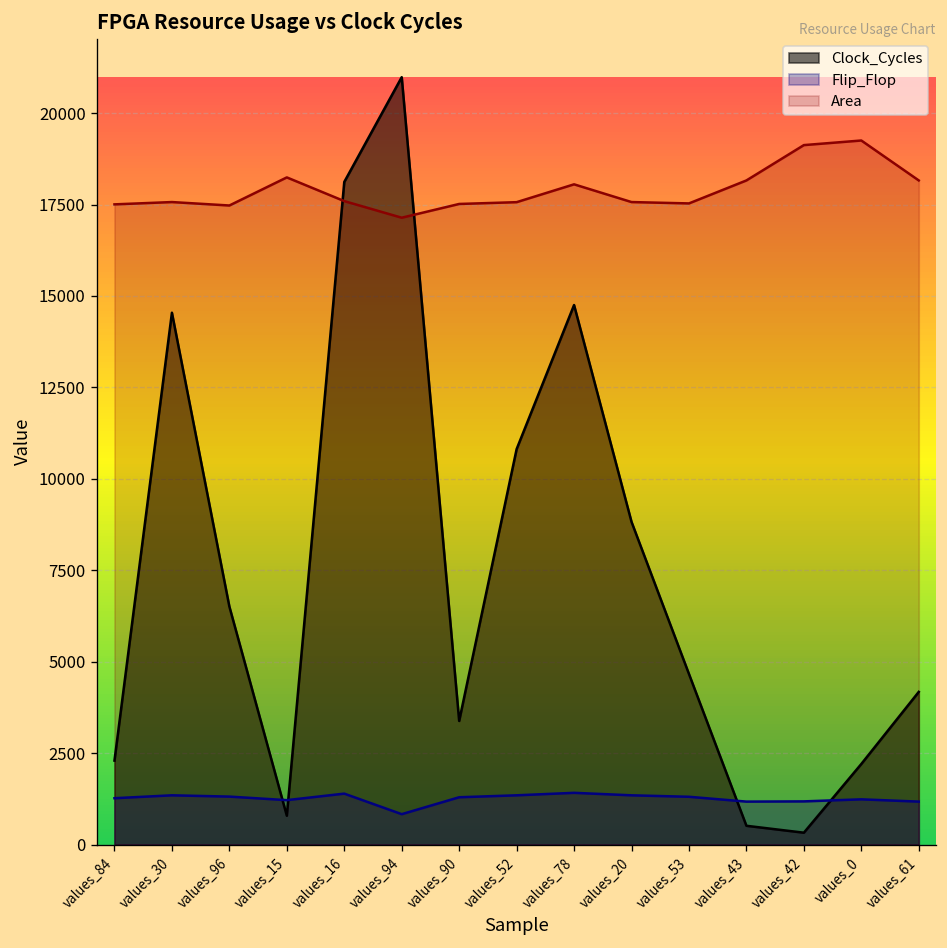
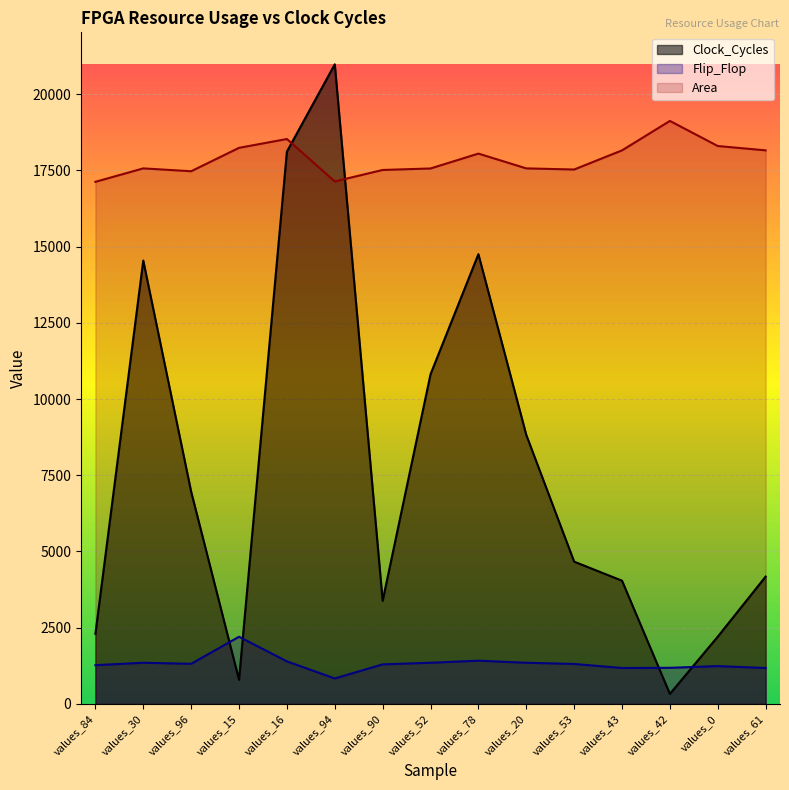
Area, values_84: 17500 -> 17100
Clock_Cycles, values_96: 6500 -> 7000
Flip_Flop, values_15: 1200 -> 2200
Area, values_16: 17600 -> 18500
Clock_Cycles, values_43: 500 -> 4000
Area, values_0: 19200 -> 18300
